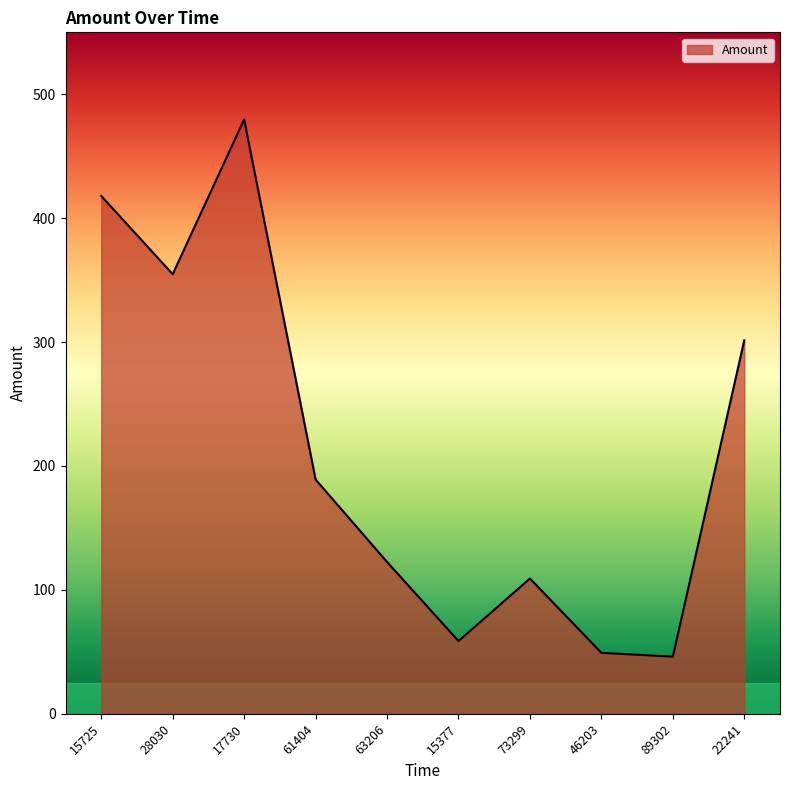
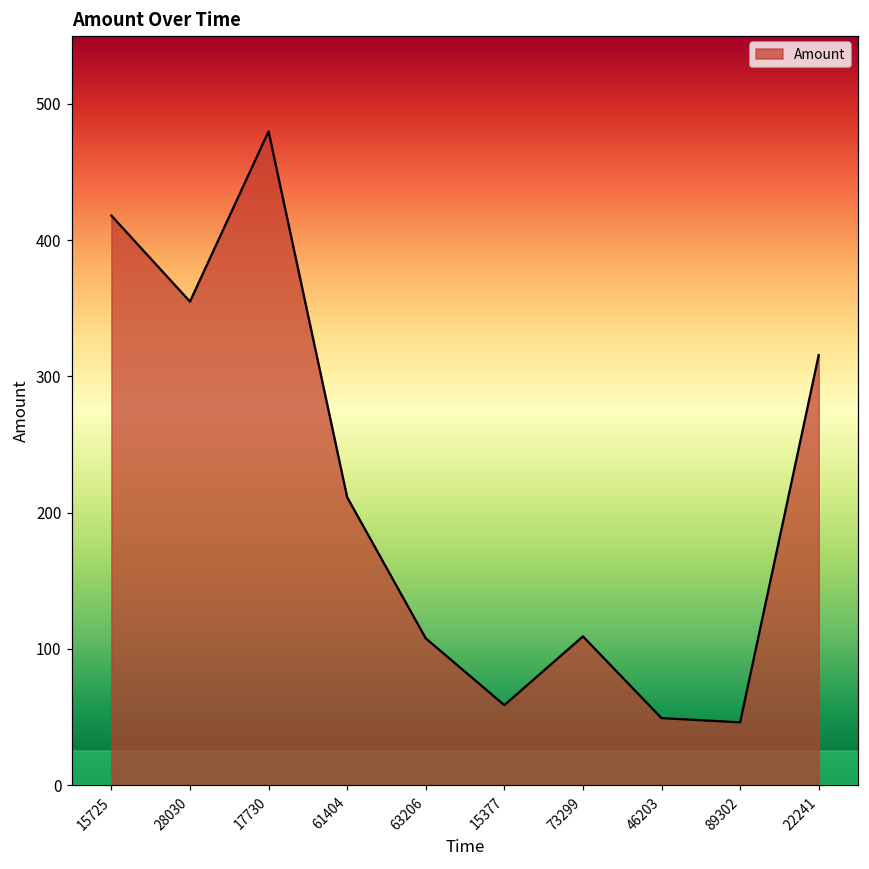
61404: 189 -> 211
63206: 123 -> 108
22241: 301 -> 316
